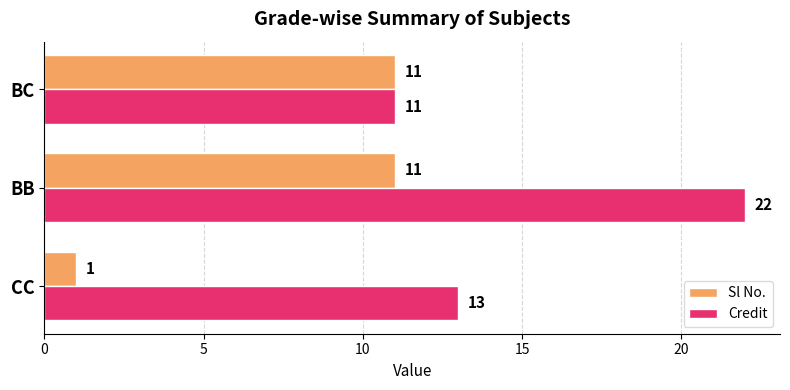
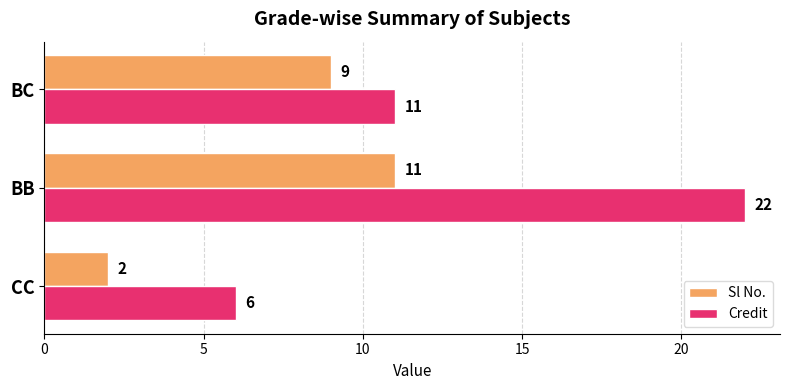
Sl No., BC: 11 -> 9
Sl No., CC: 1 -> 2
Credit, CC: 13 -> 6
